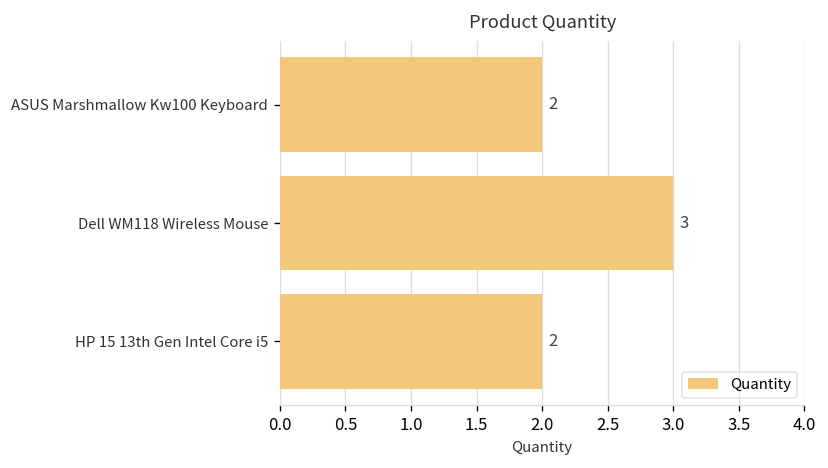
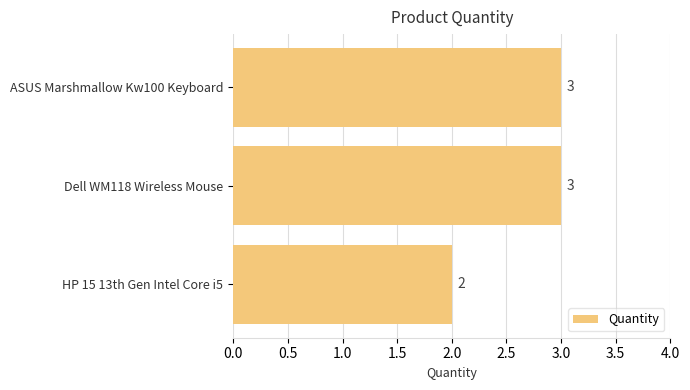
ASUS Marshmallow Kw100 Keyboard: 2 -> 3
